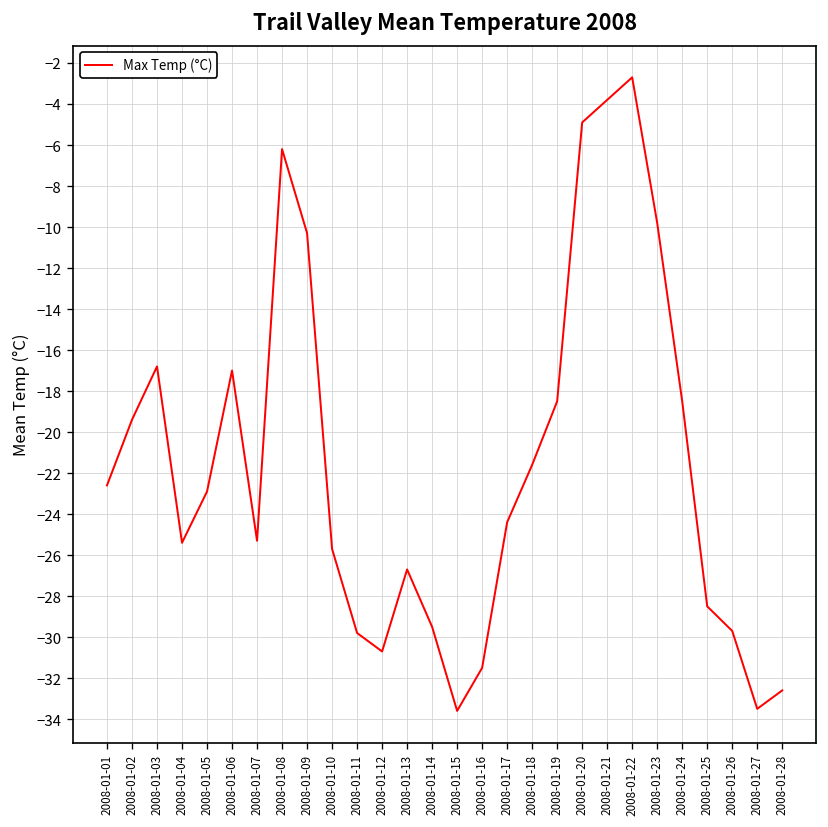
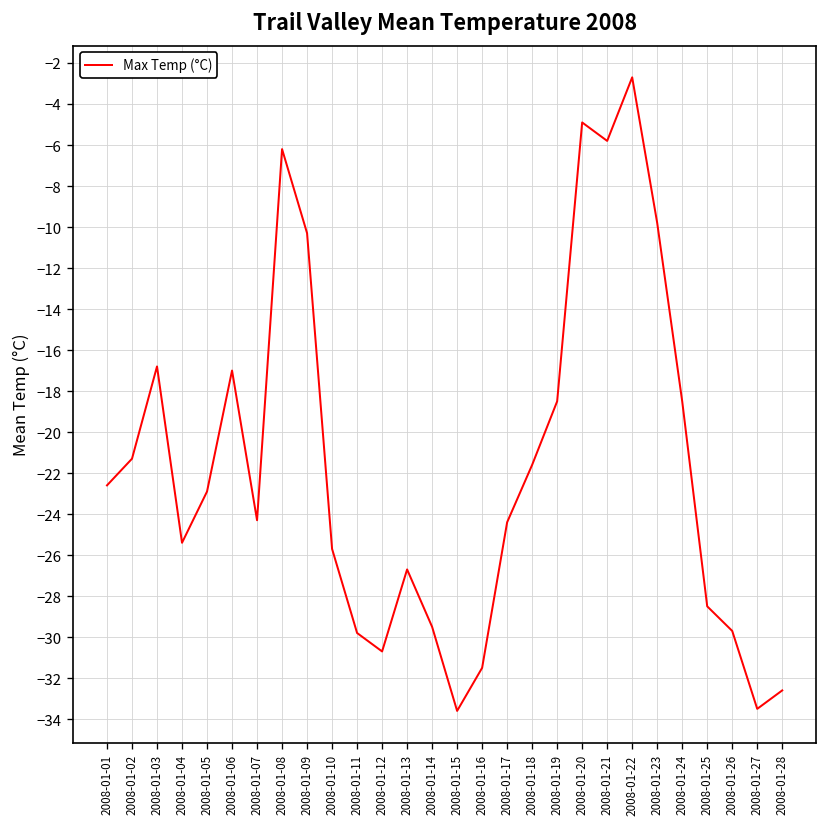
2008-01-02: -19.4 -> -21.3
2008-01-07: -25.3 -> -24.3
2008-01-21: -3.8 -> -5.8
